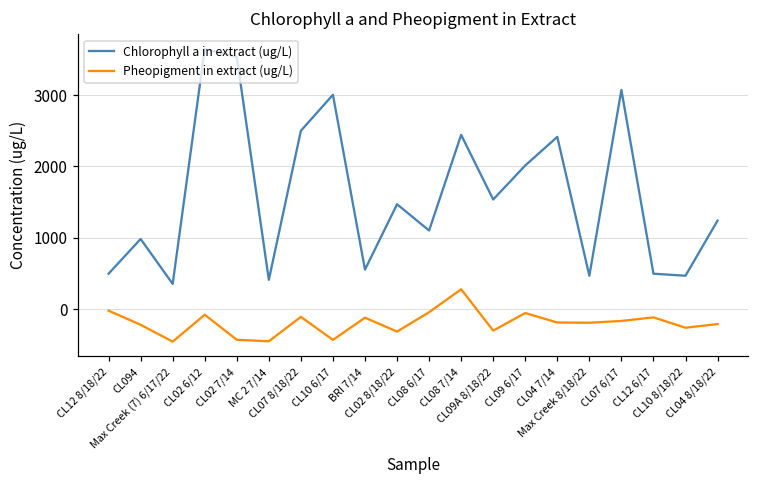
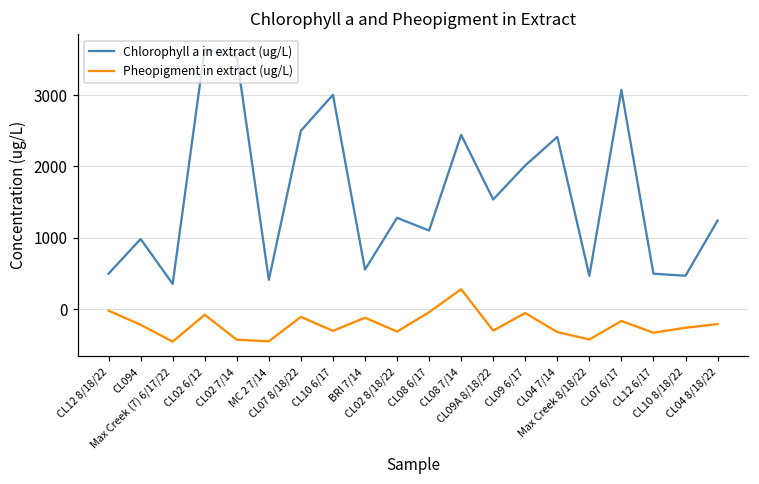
Pheopigment in extract (ug/L), CL10 6/17: -400 -> -300
Chlorophyll a in extract (ug/L), CL02 8/18/22: 1500 -> 1300
Pheopigment in extract (ug/L), CL04 7/14: -200 -> -300
Pheopigment in extract (ug/L), Max Creek 8/18/22: -200 -> -400
Pheopigment in extract (ug/L), CL12 6/17: -100 -> -300
